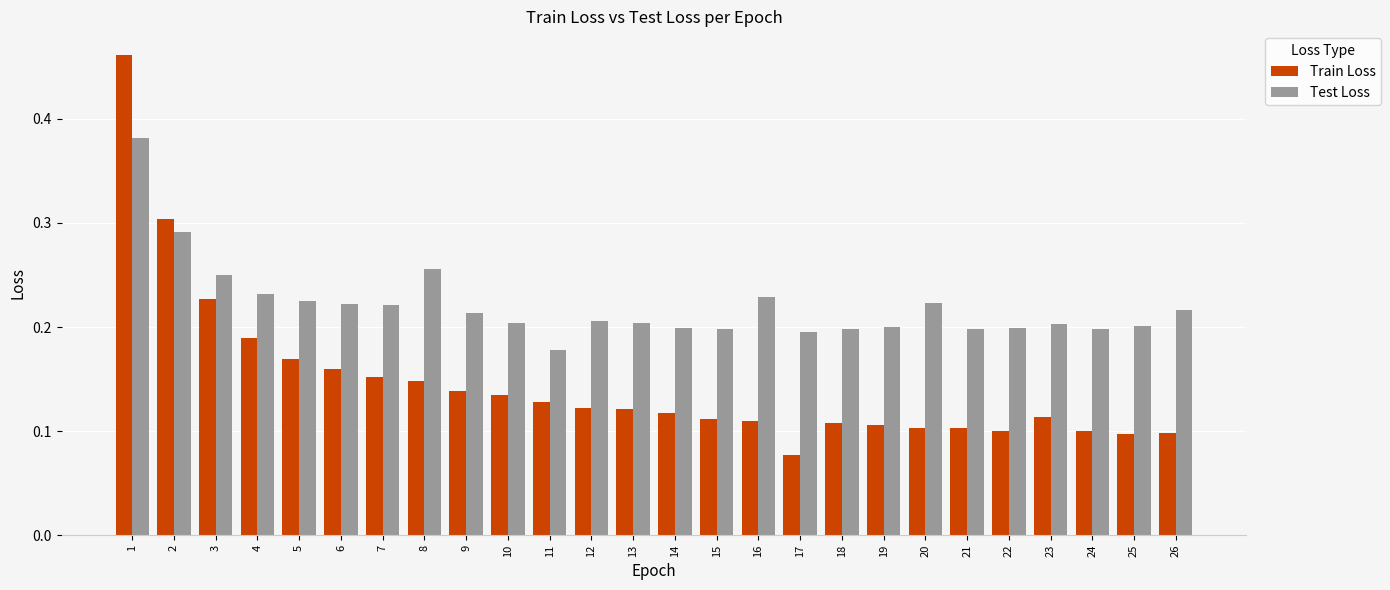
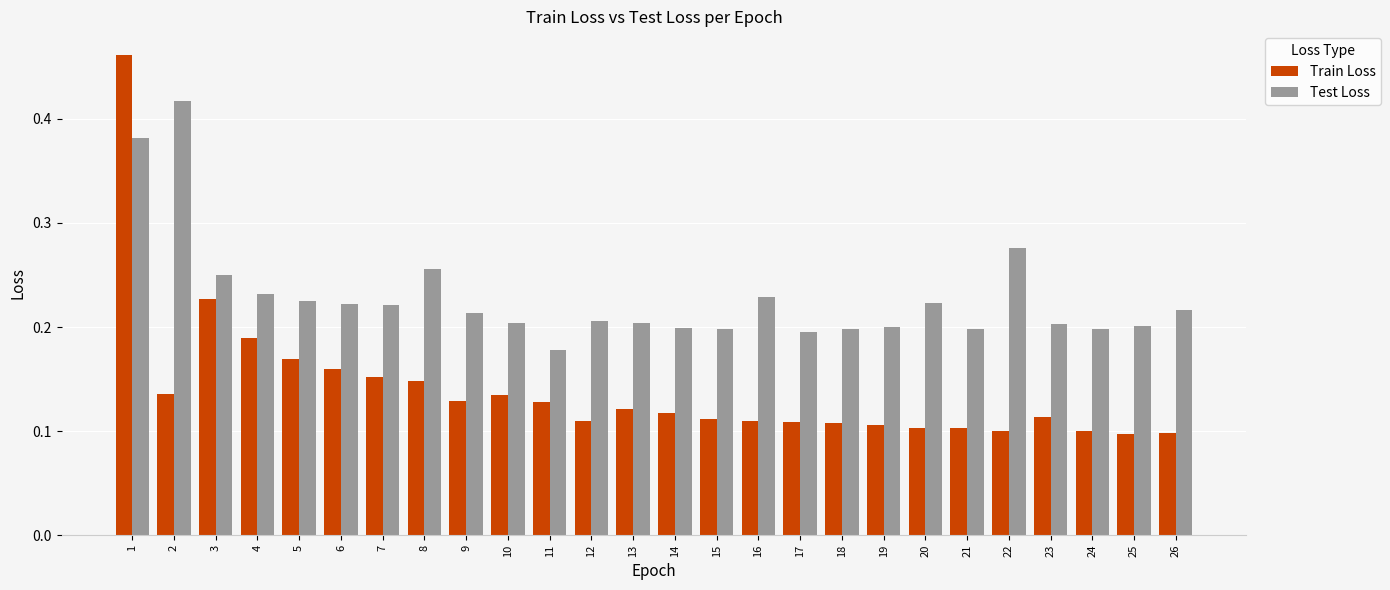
Train Loss, 2: 0.304 -> 0.136
Test Loss, 2: 0.291 -> 0.417
Train Loss, 9: 0.139 -> 0.129
Train Loss, 12: 0.123 -> 0.109
Train Loss, 17: 0.077 -> 0.108
Test Loss, 22: 0.199 -> 0.276
